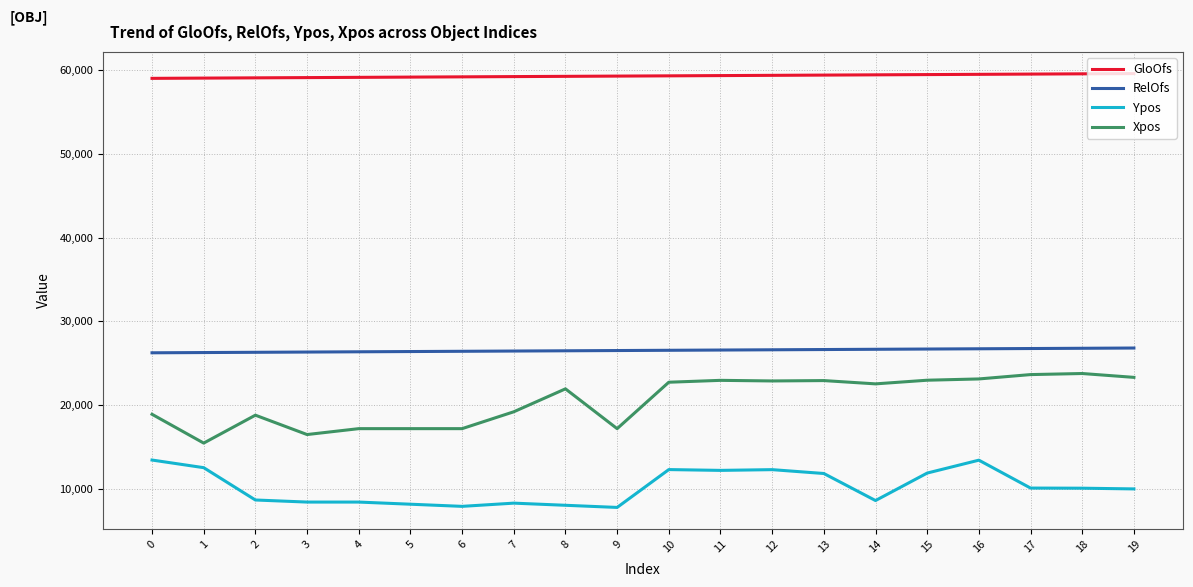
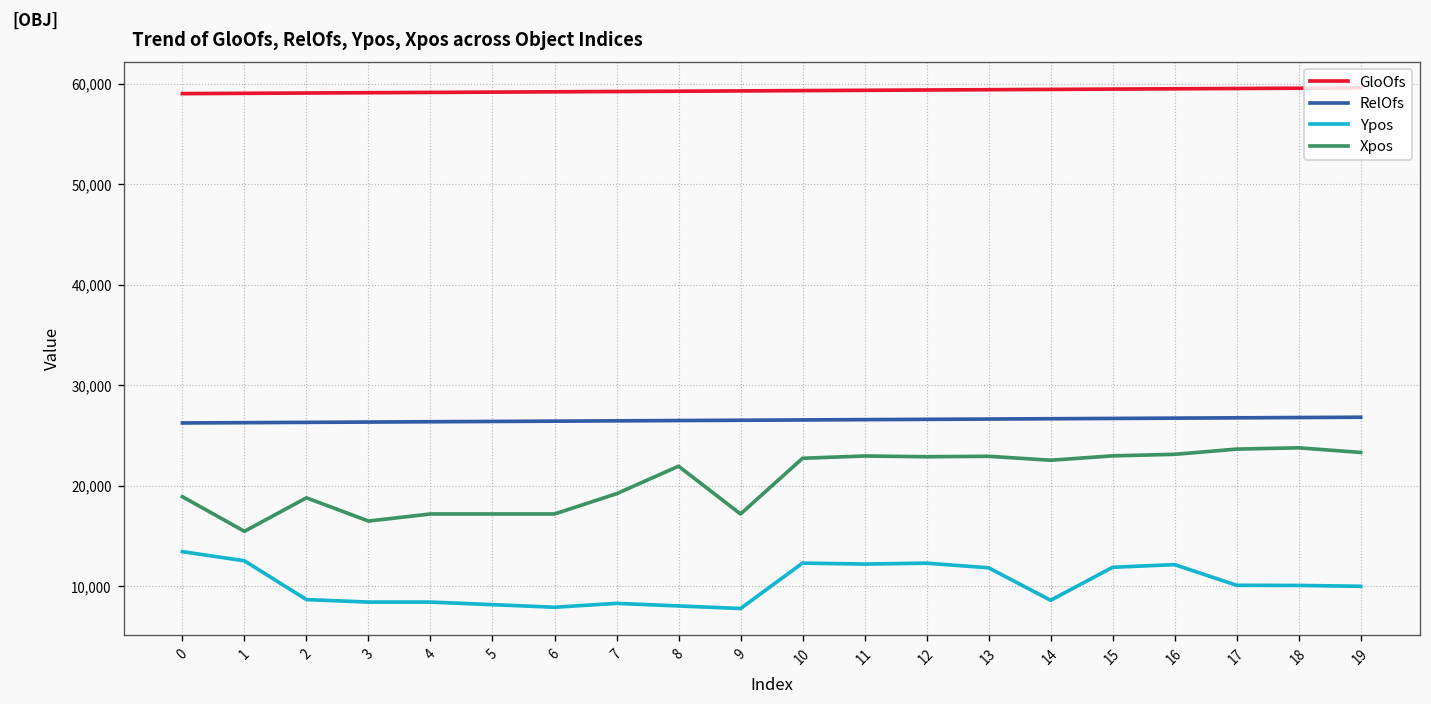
Ypos, 16: 13,000 -> 12,000
